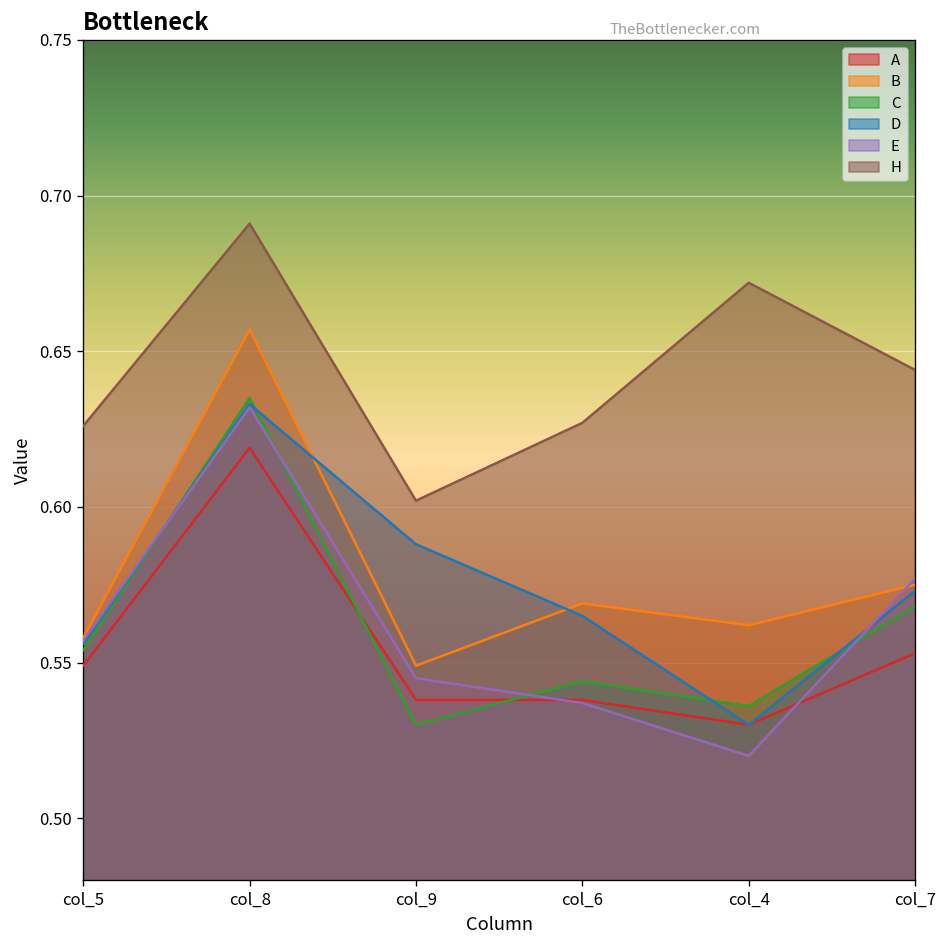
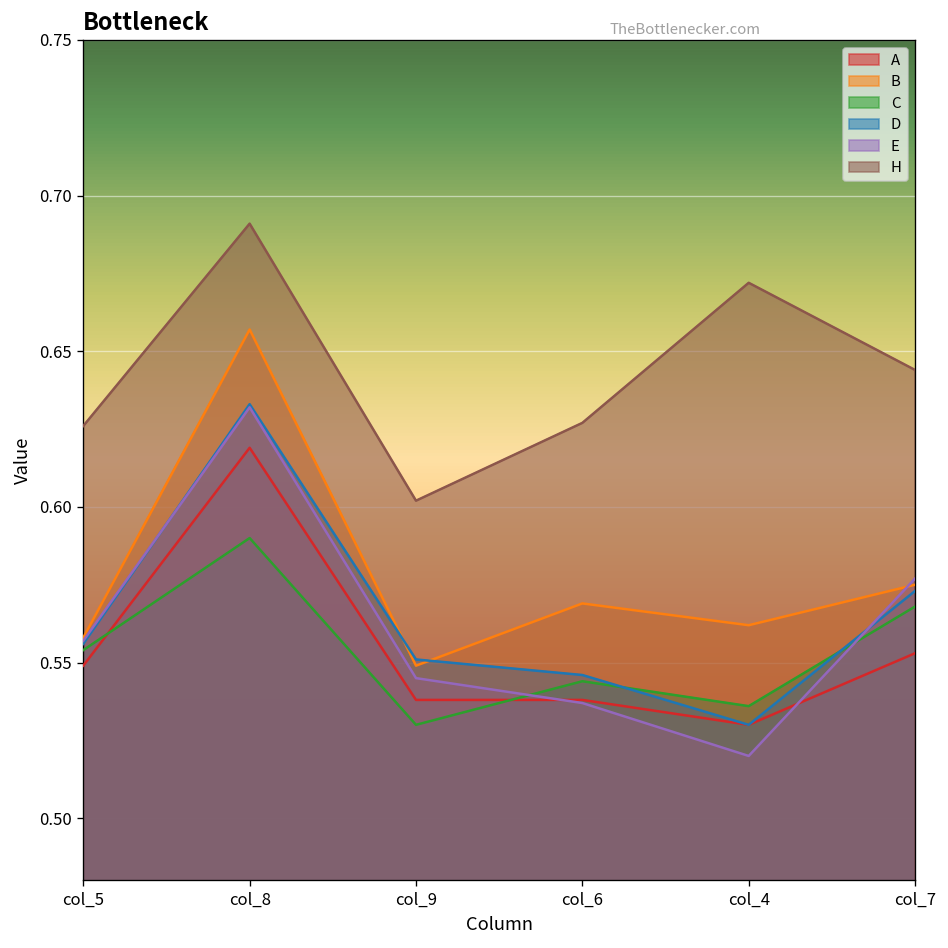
C, col_8: 0.635 -> 0.590
D, col_9: 0.588 -> 0.551
D, col_6: 0.565 -> 0.546
